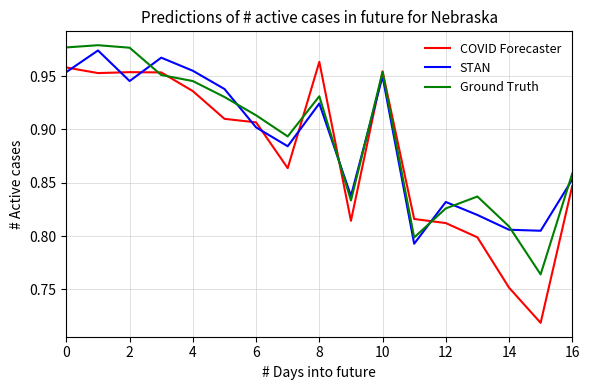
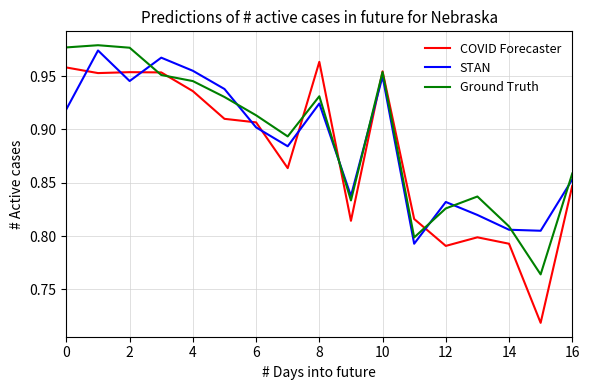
STAN, 0: 0.954 -> 0.919
COVID Forecaster, 12: 0.812 -> 0.791
COVID Forecaster, 14: 0.752 -> 0.793
